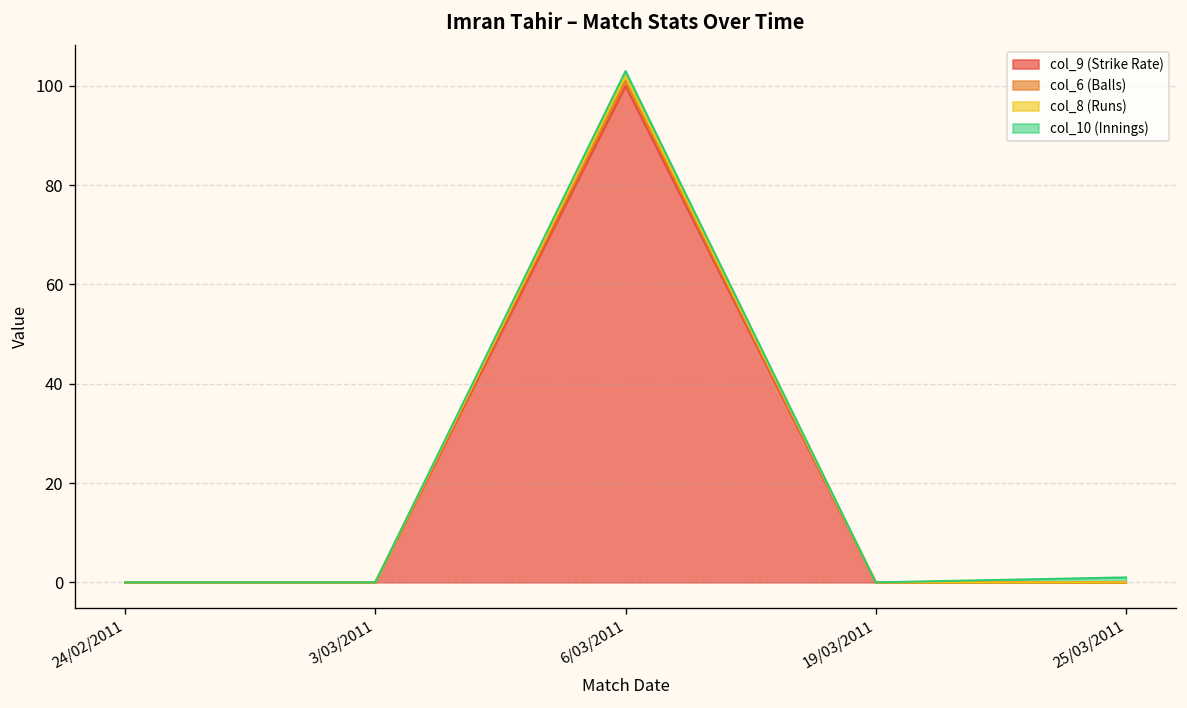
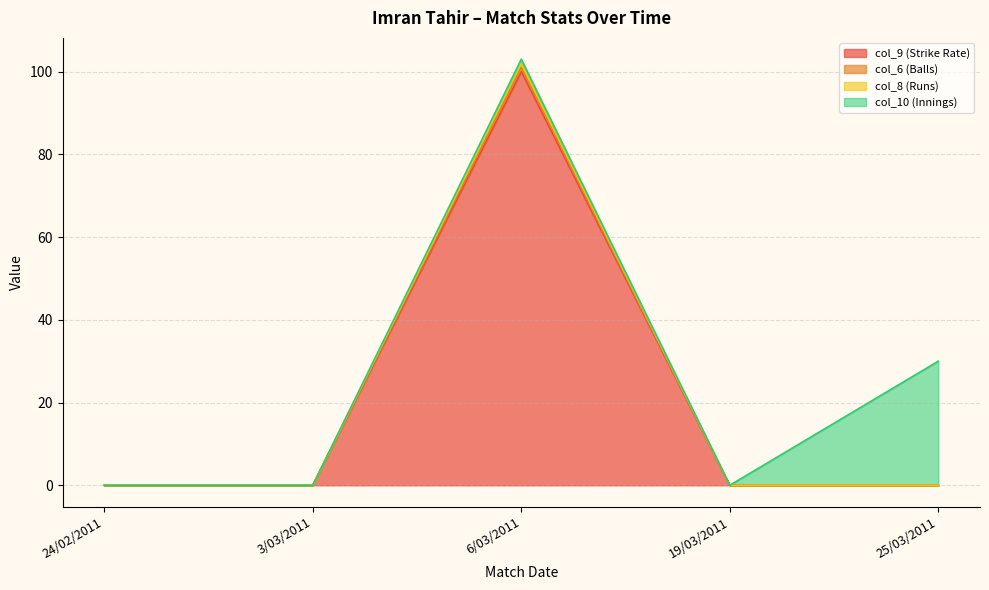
col_10 (Innings), 25/03/2011: 1 -> 30
